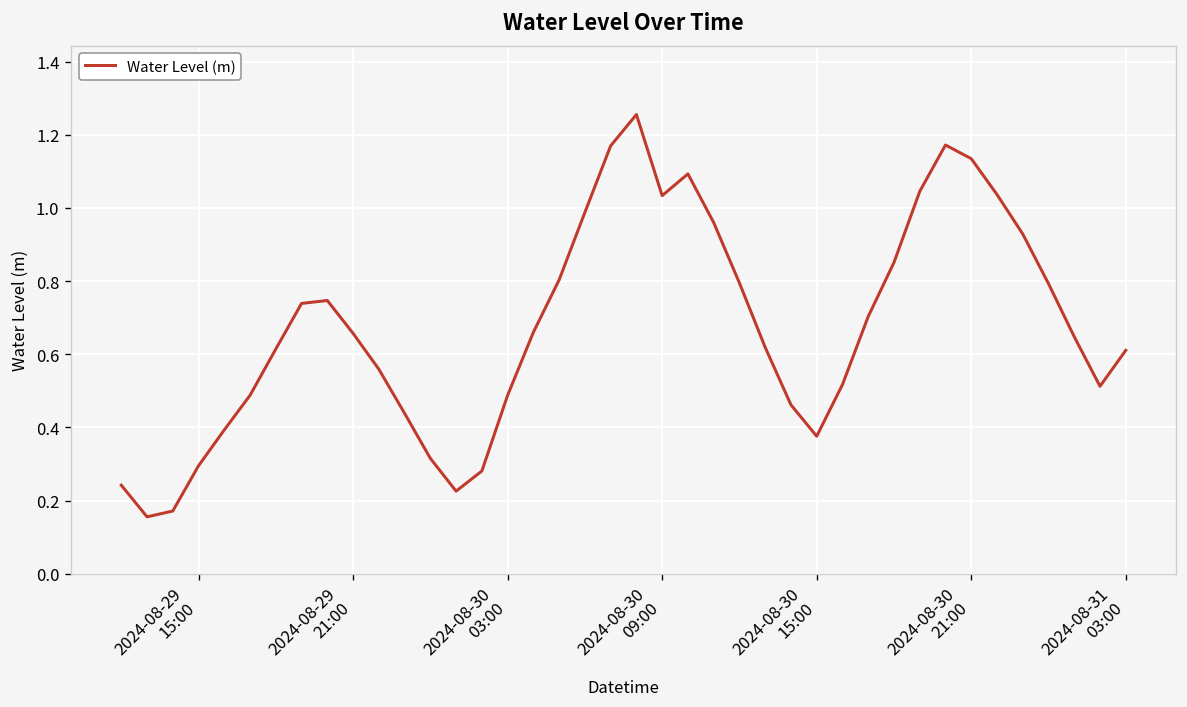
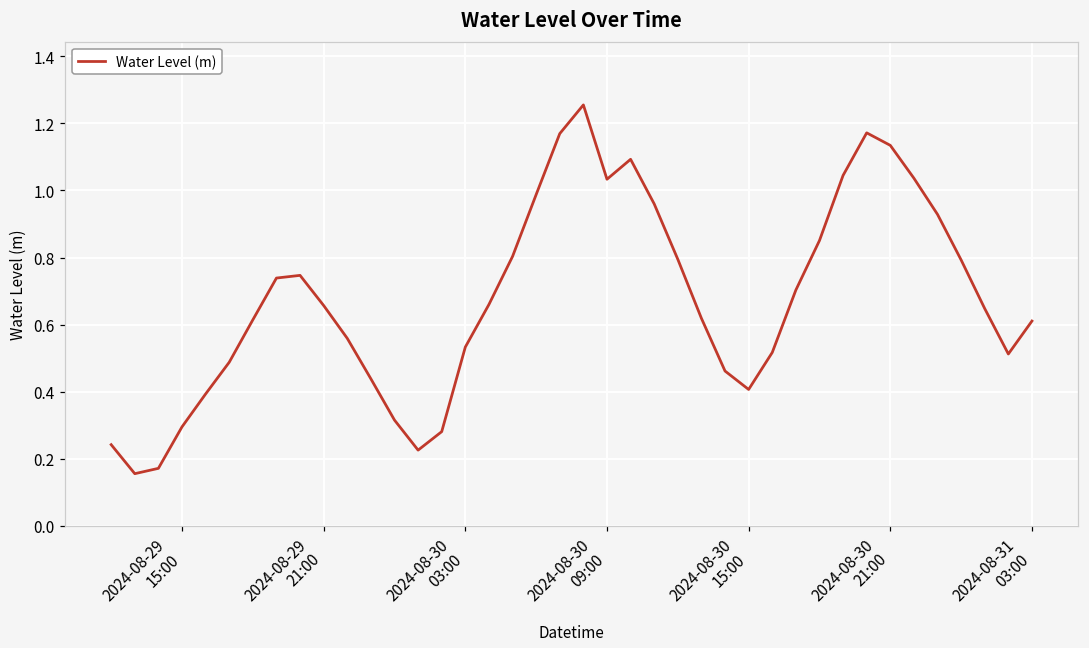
2024-08-30 03:00: 0.49 -> 0.53
2024-08-30 15:00: 0.38 -> 0.41
